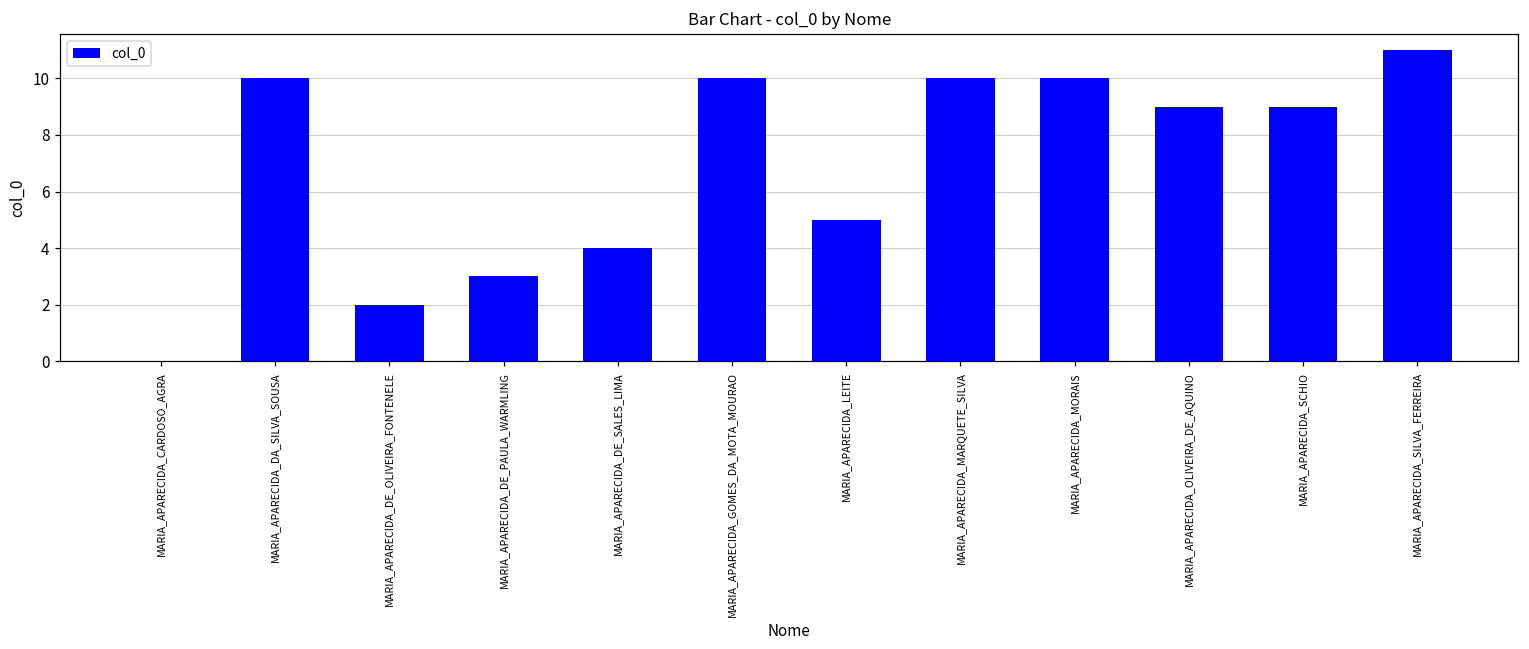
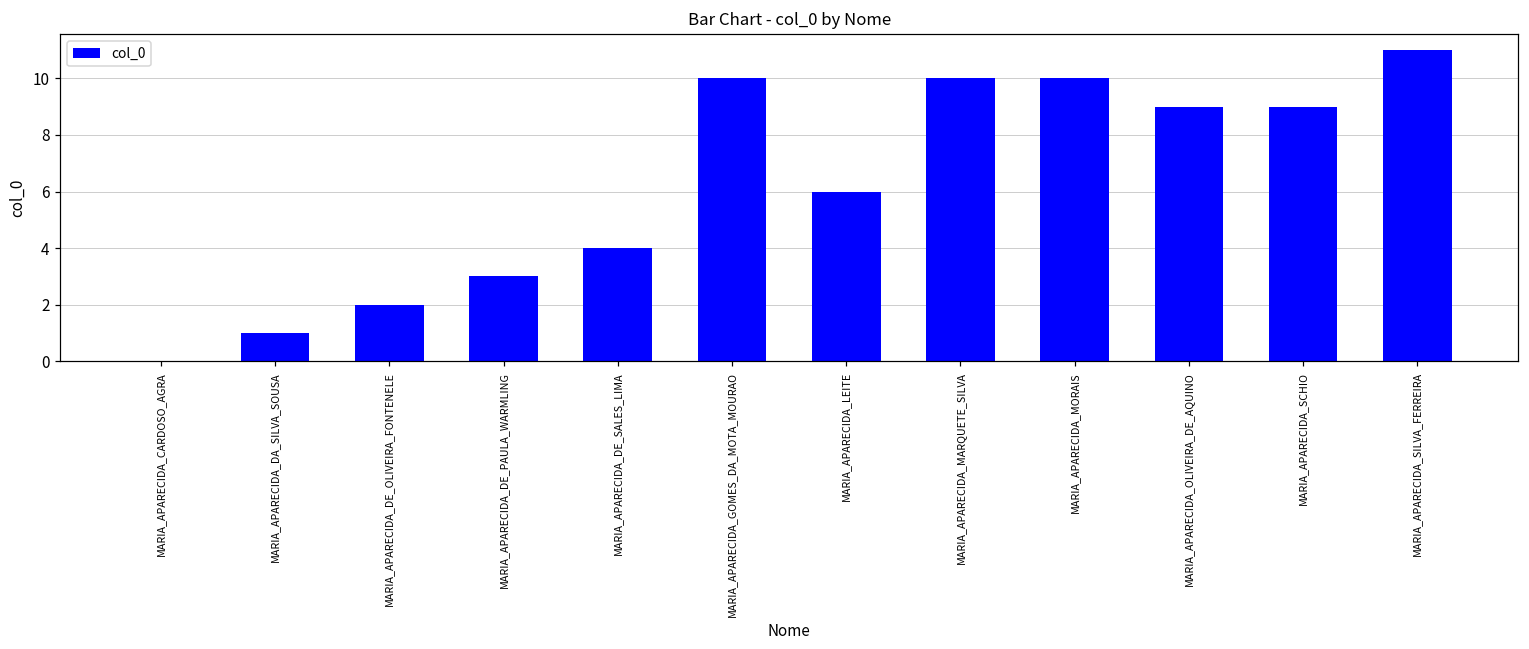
MARIA_APARECIDA_DA_SILVA_SOUSA: 10 -> 1
MARIA_APARECIDA_LEITE: 5 -> 6
